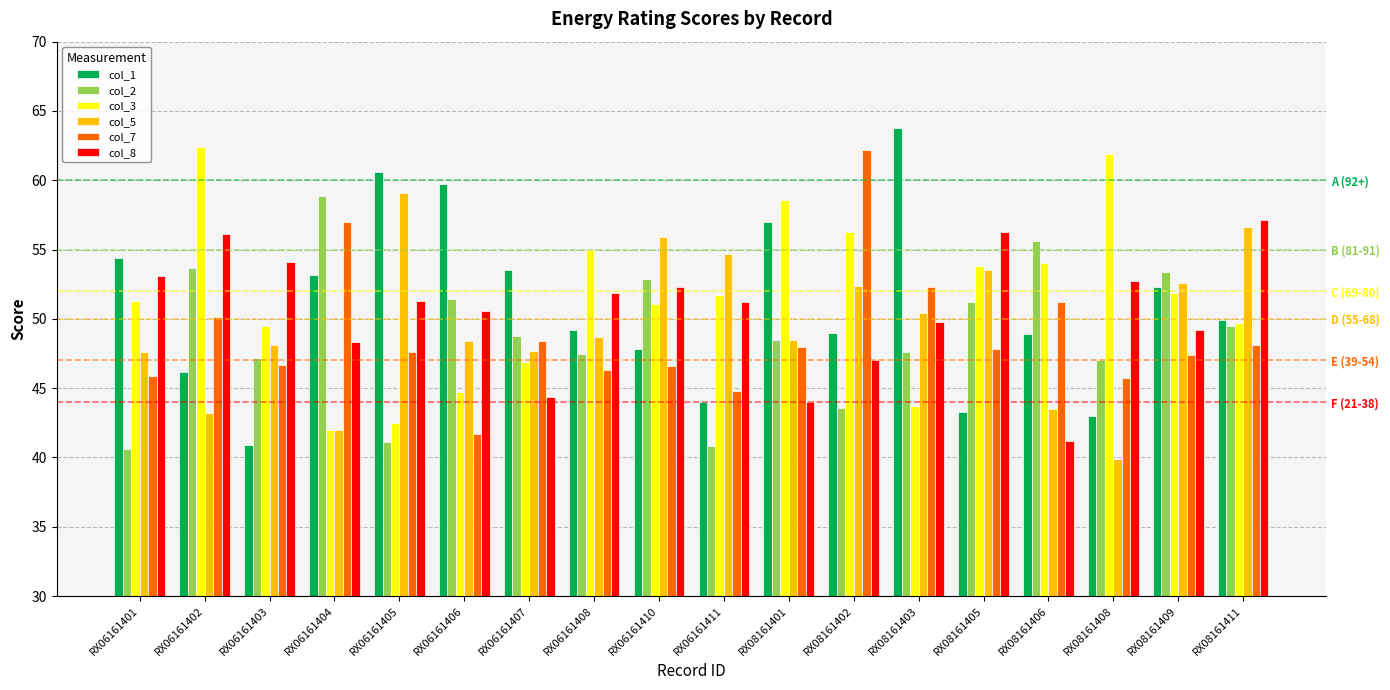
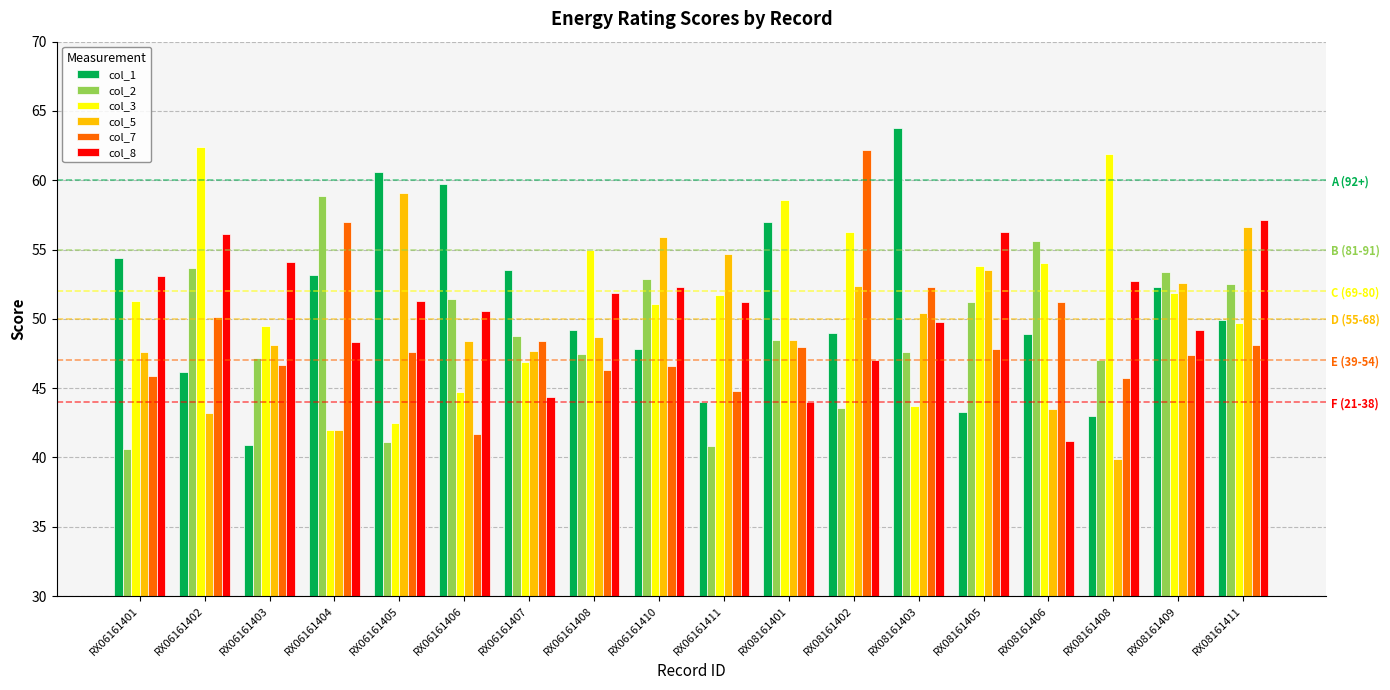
col_2, RX08161411: 49.5 -> 52.5
